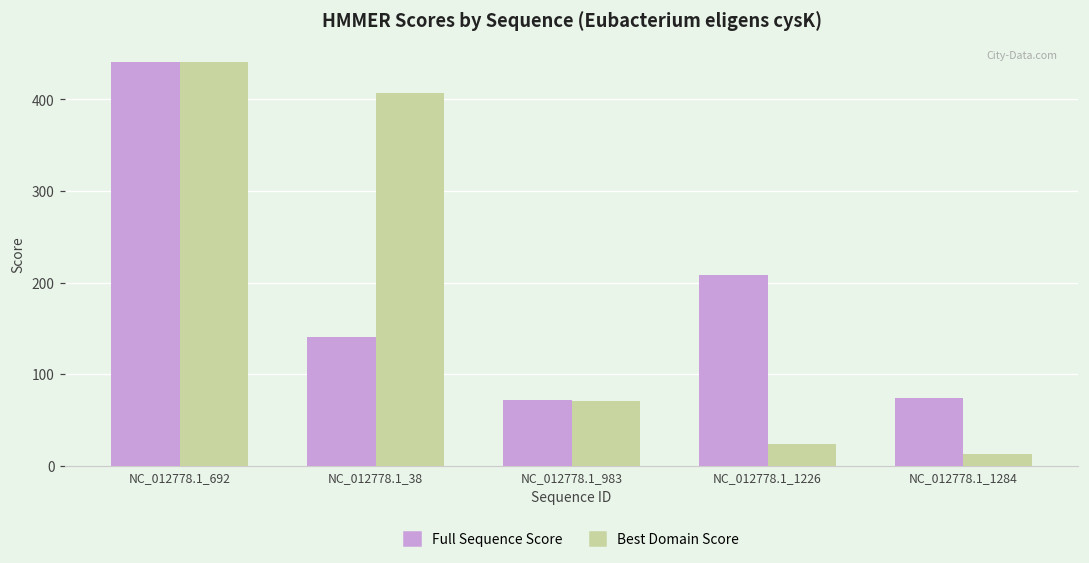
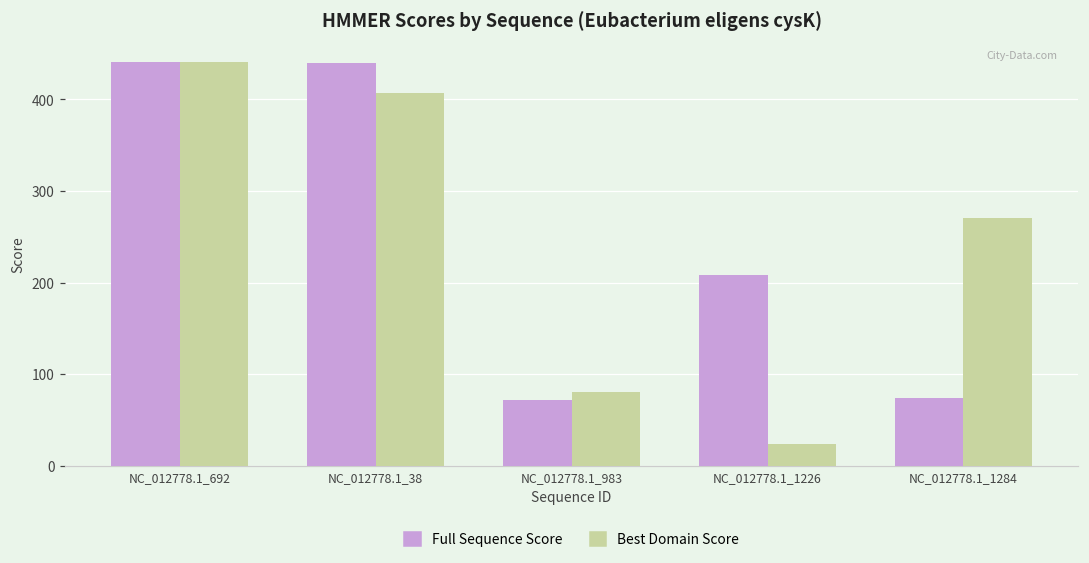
Full Sequence Score, NC_012778.1_38: 140 -> 440
Best Domain Score, NC_012778.1_983: 70 -> 80
Best Domain Score, NC_012778.1_1284: 10 -> 270
